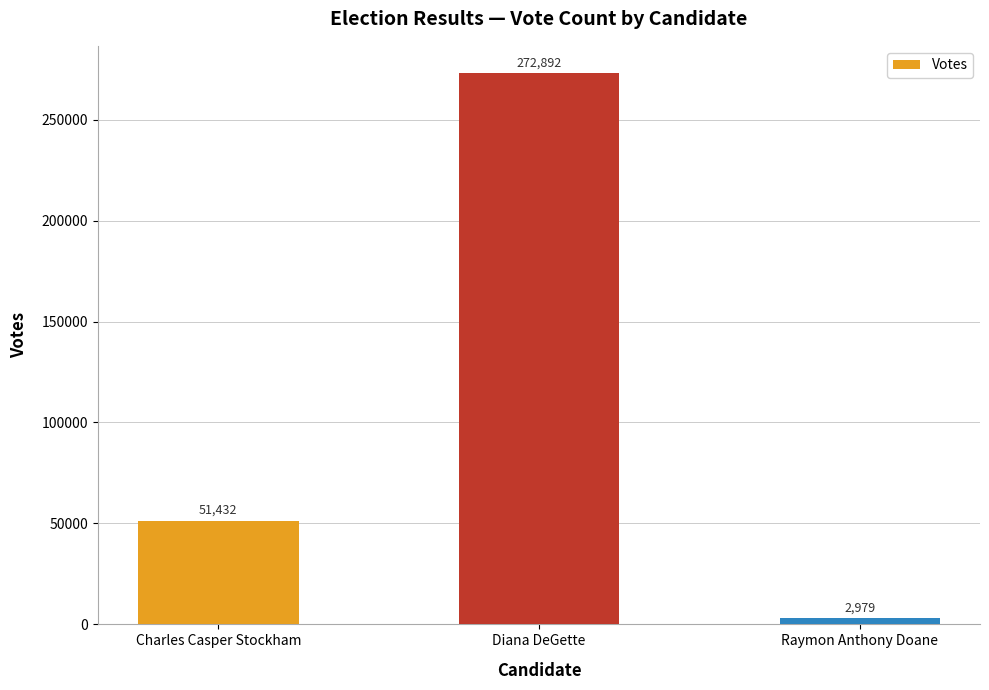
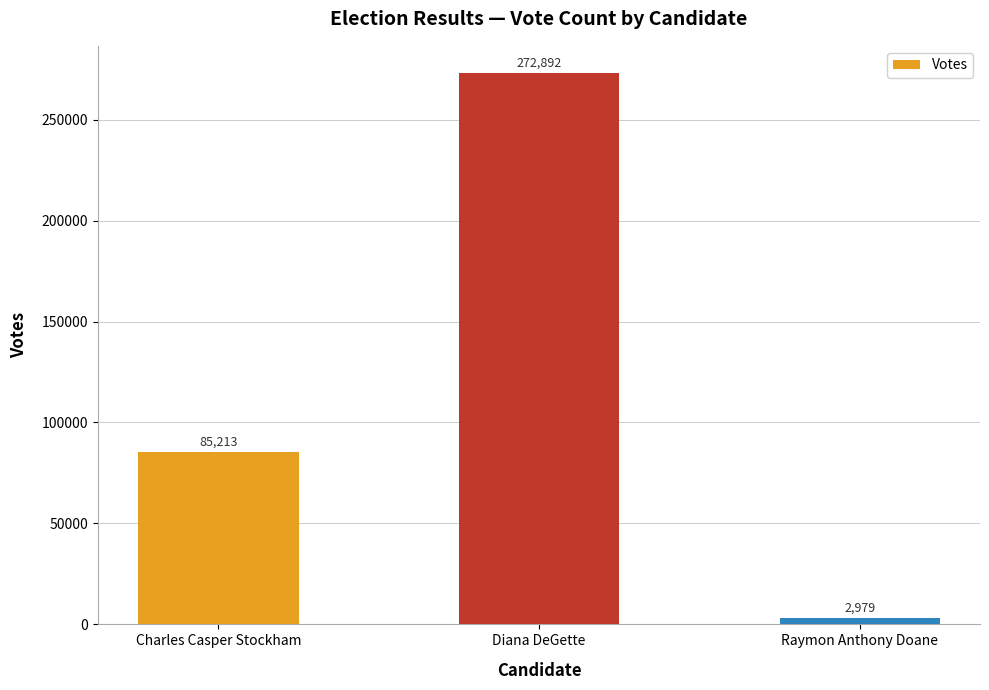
Charles Casper Stockham: 51,432 -> 85,213
